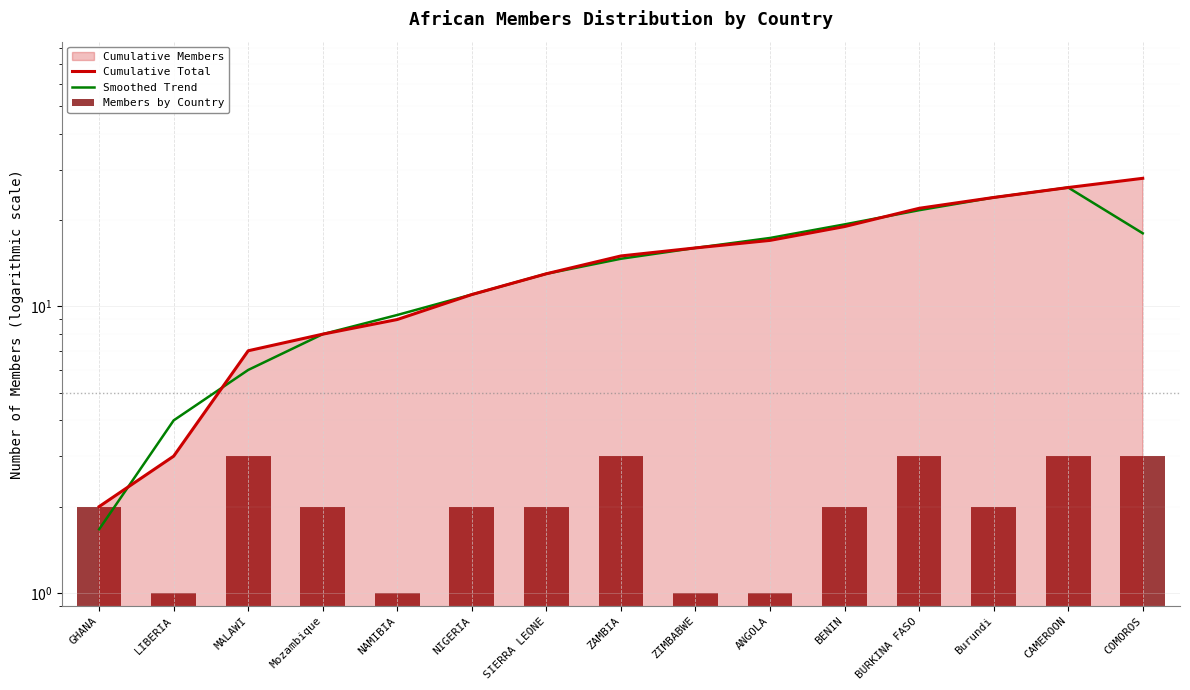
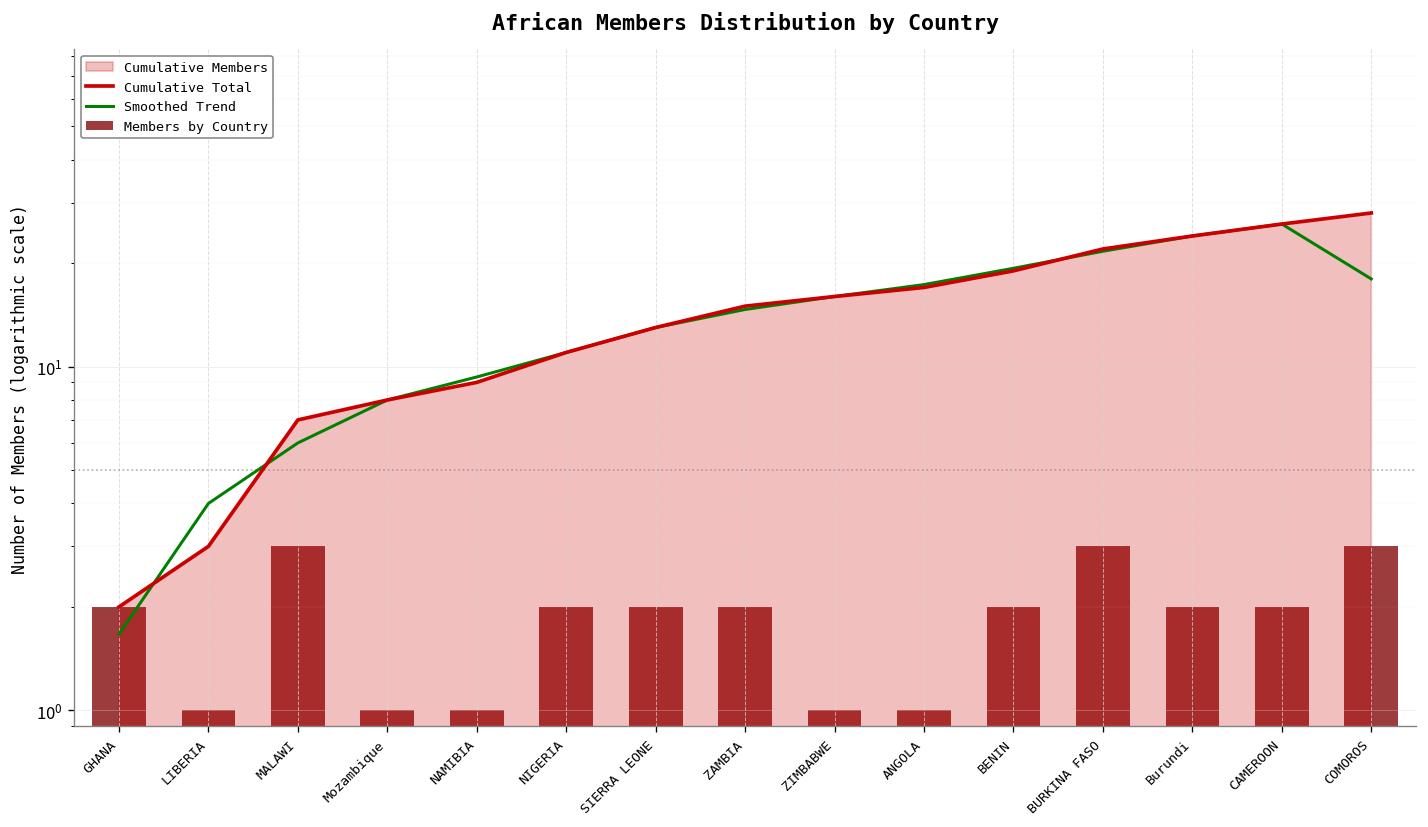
Members by Country, Mozambique: 2 -> 1
Members by Country, ZAMBIA: 3 -> 2
Members by Country, CAMEROON: 3 -> 2
